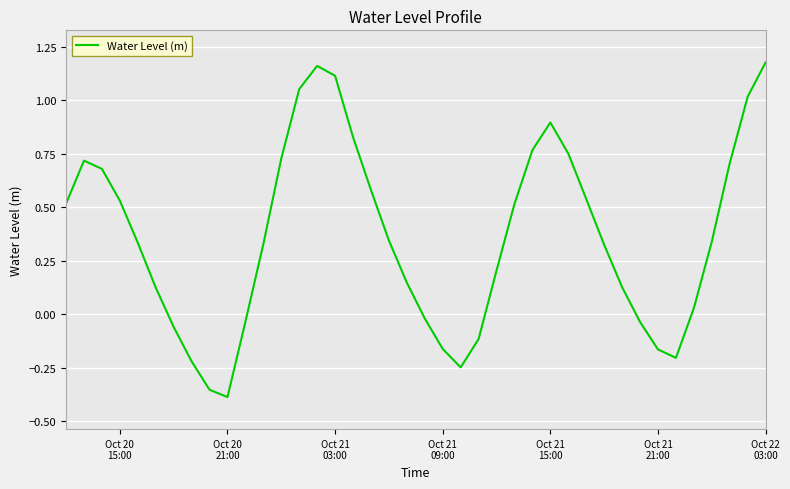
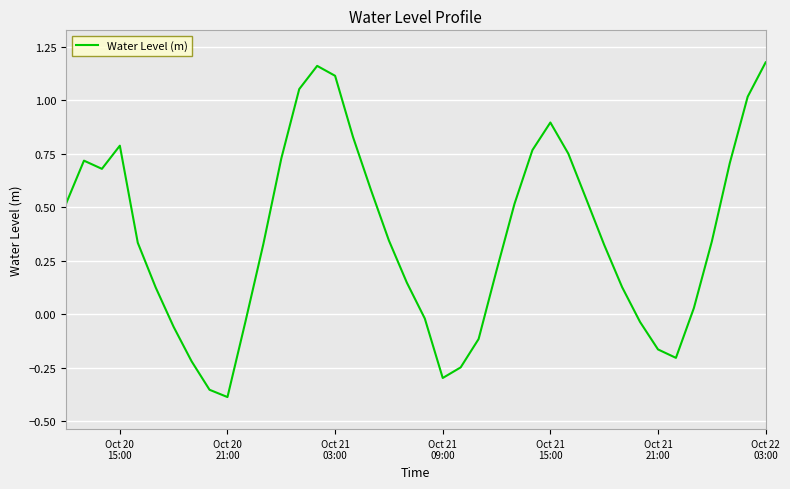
Oct 20 15:00: 0.53 -> 0.79
Oct 21 09:00: -0.16 -> -0.30
